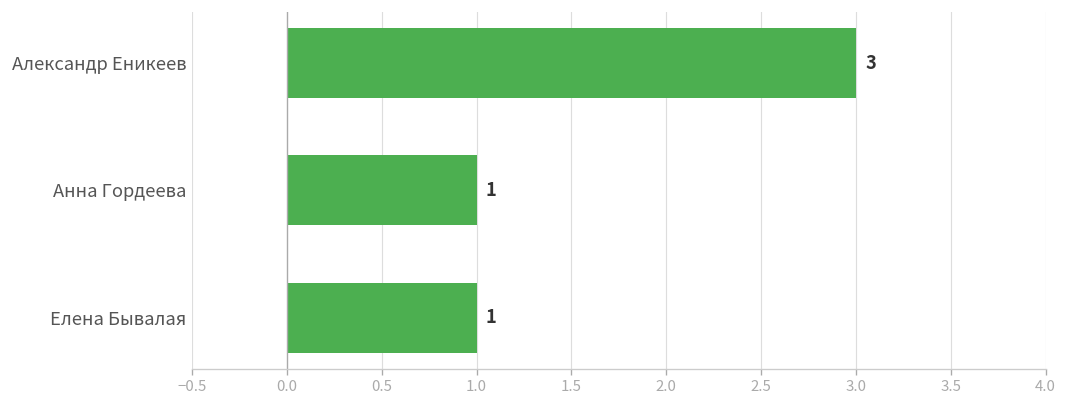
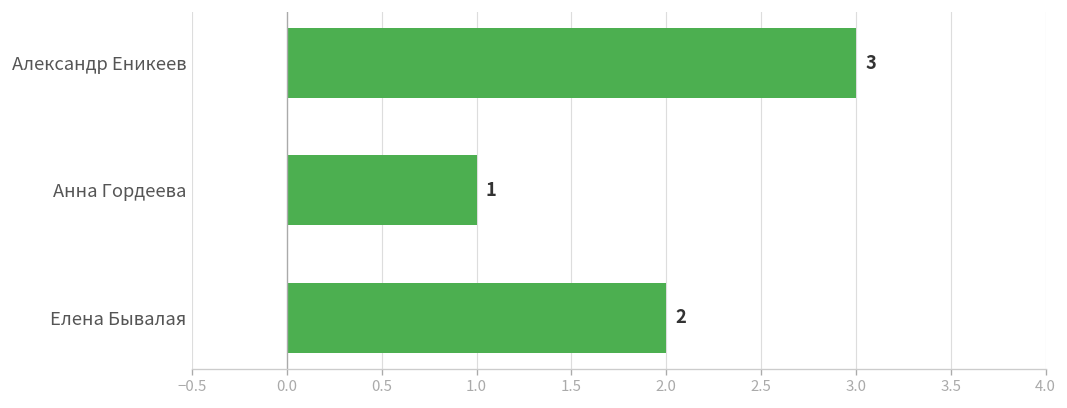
Елена Бывалая: 1 -> 2
